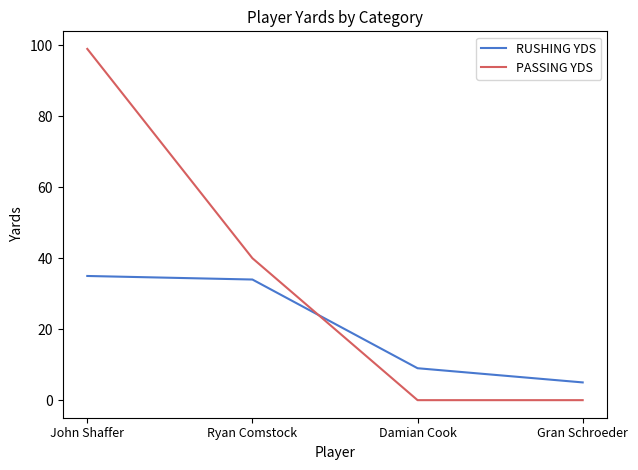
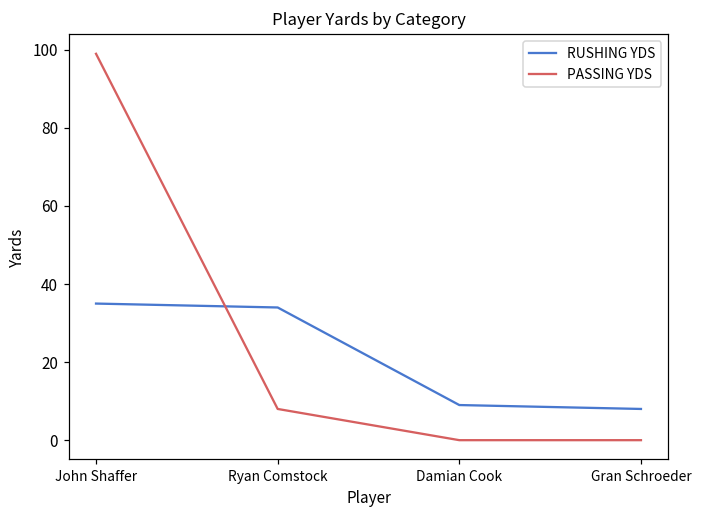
PASSING YDS, Ryan Comstock: 40 -> 8
RUSHING YDS, Gran Schroeder: 5 -> 8
